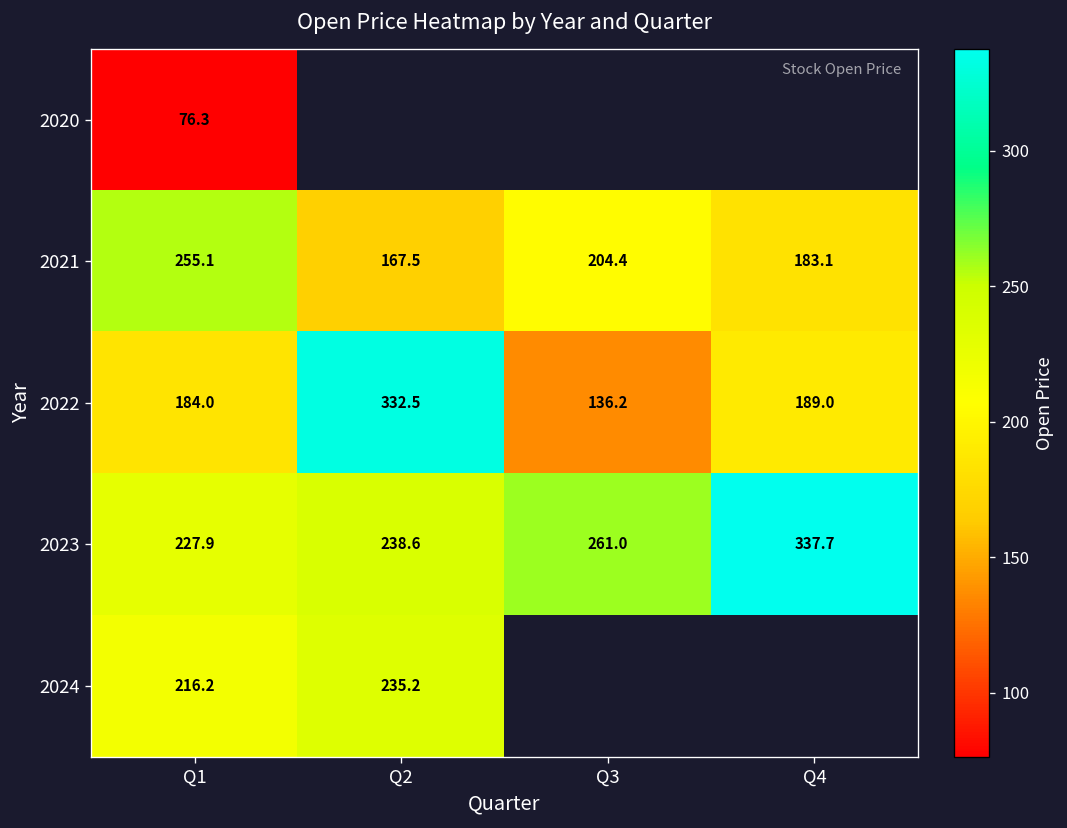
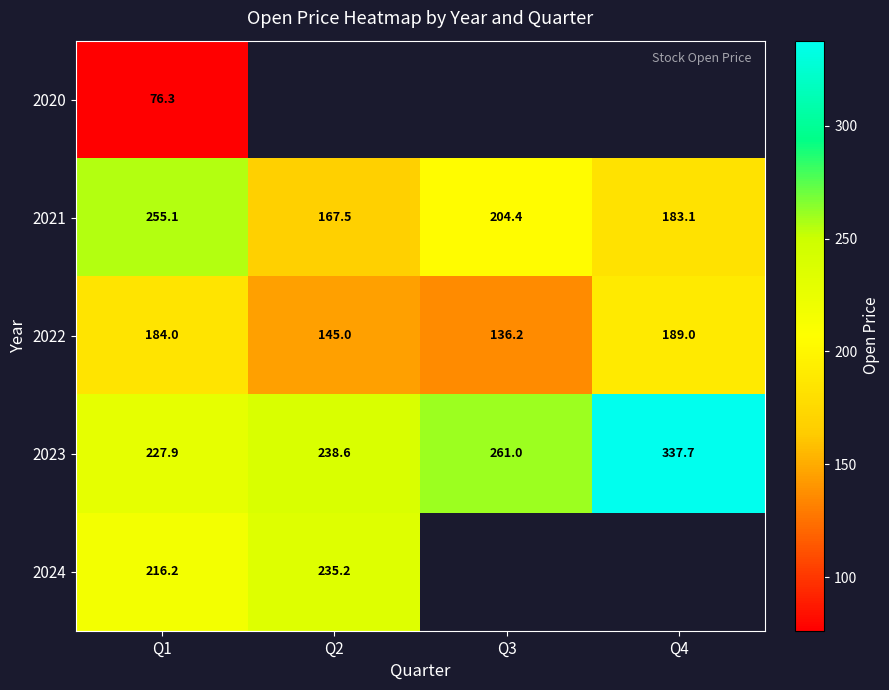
2022, Q2: 332.5 -> 145.0
